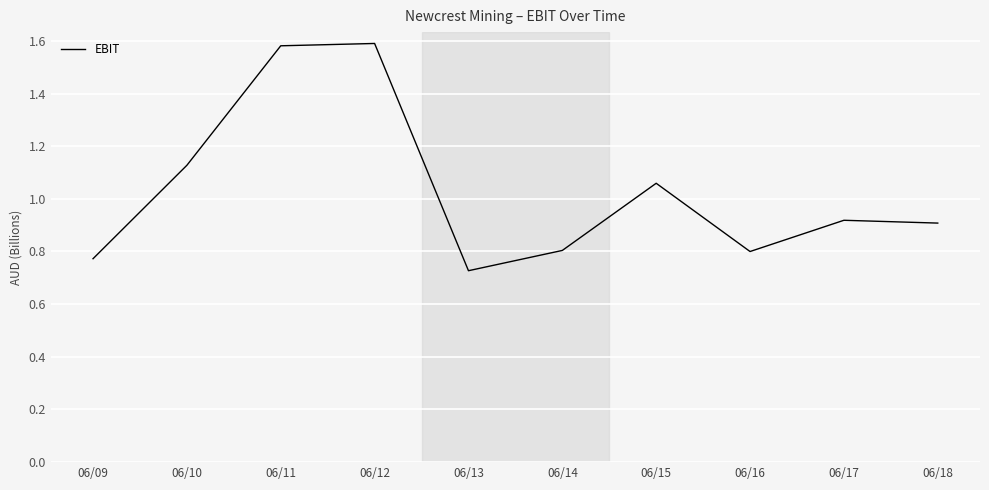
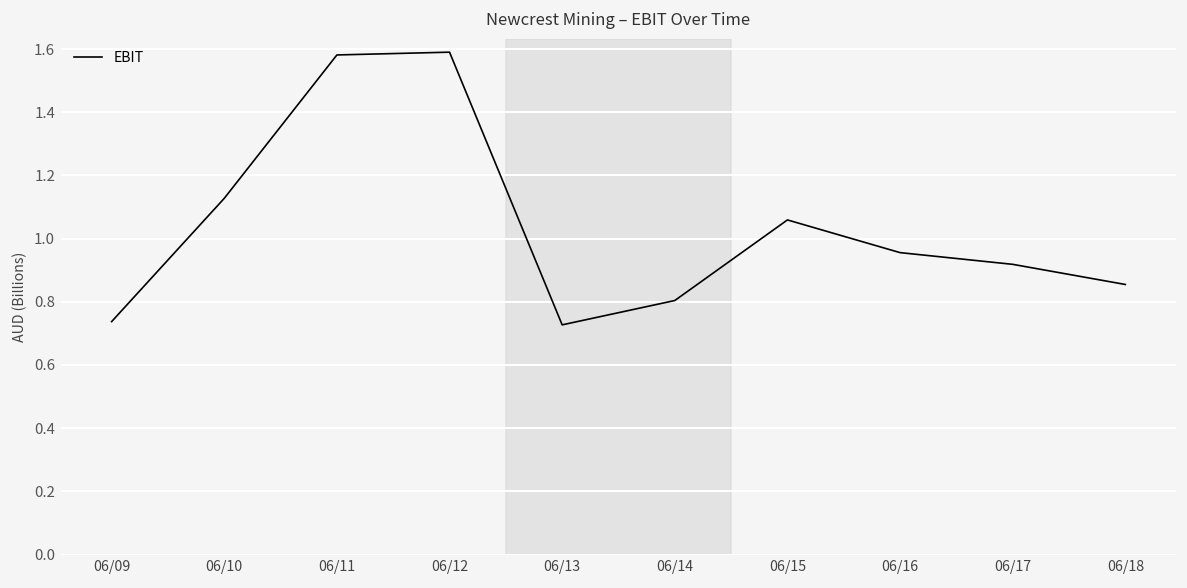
06/09: 0.77 -> 0.74
06/16: 0.80 -> 0.96
06/18: 0.91 -> 0.85
